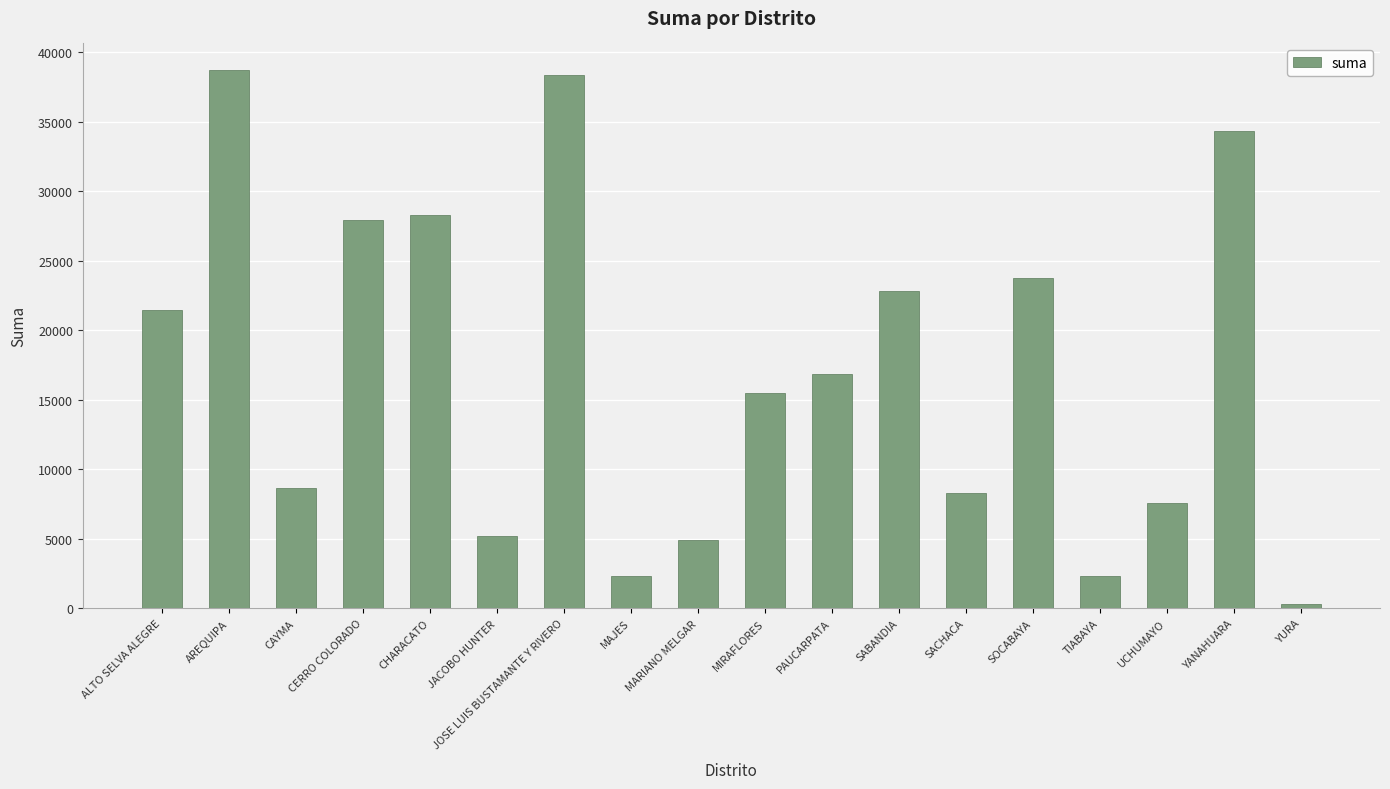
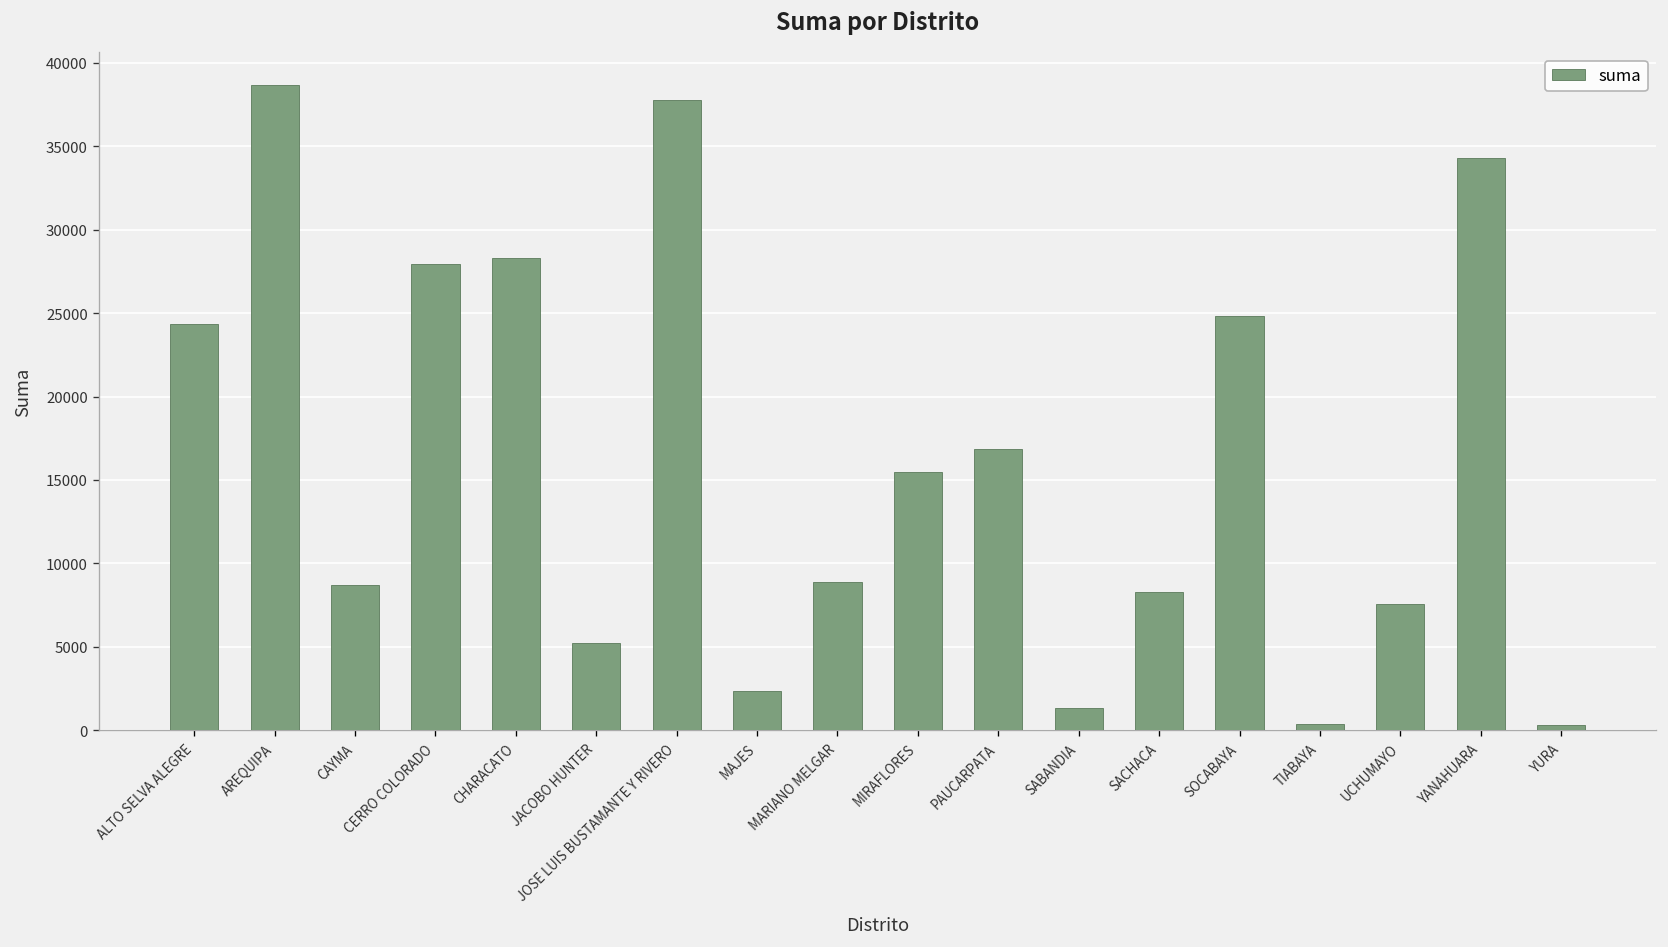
ALTO SELVA ALEGRE: 21500 -> 24400
JOSE LUIS BUSTAMANTE Y RIVERO: 38400 -> 37800
MARIANO MELGAR: 4900 -> 8900
SABANDIA: 22800 -> 1300
SOCABAYA: 23700 -> 24800
TIABAYA: 2400 -> 400
